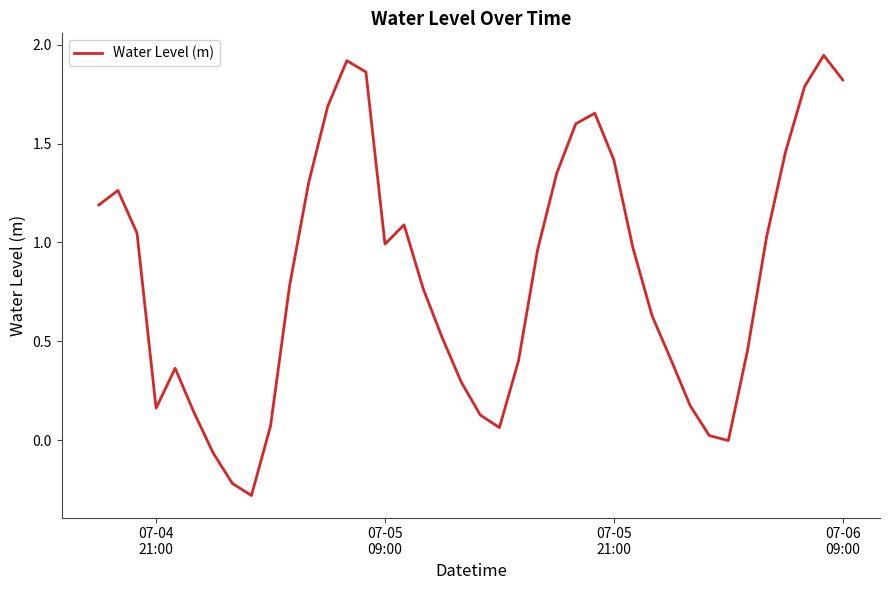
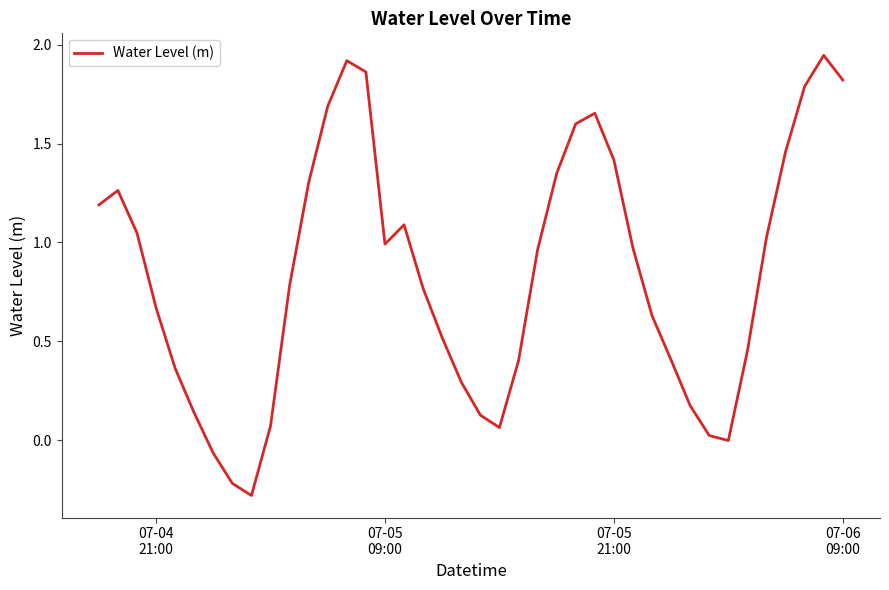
07-04 21:00: 0.16 -> 0.67
